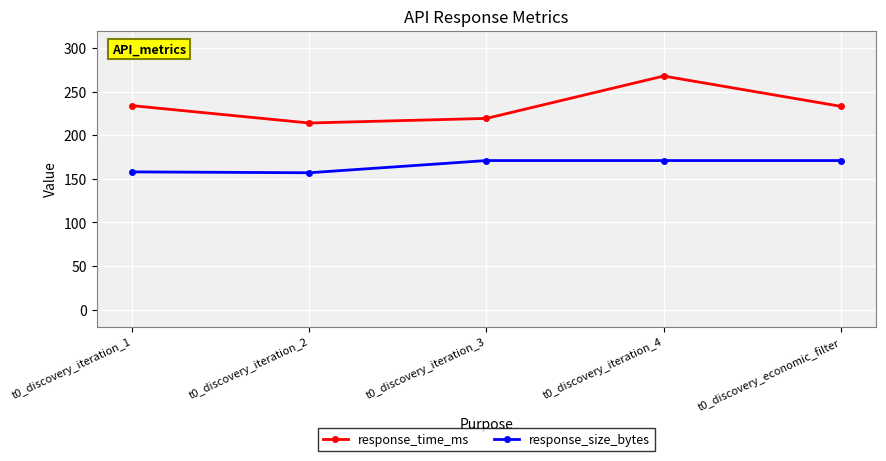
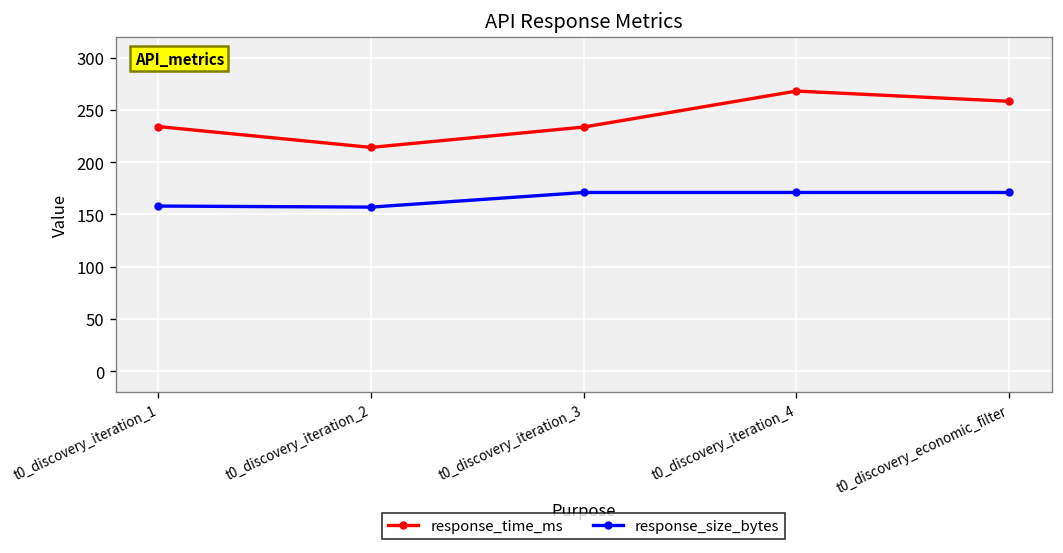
response_time_ms, t0_discovery_iteration_3: 220 -> 230
response_time_ms, t0_discovery_economic_filter: 230 -> 260
